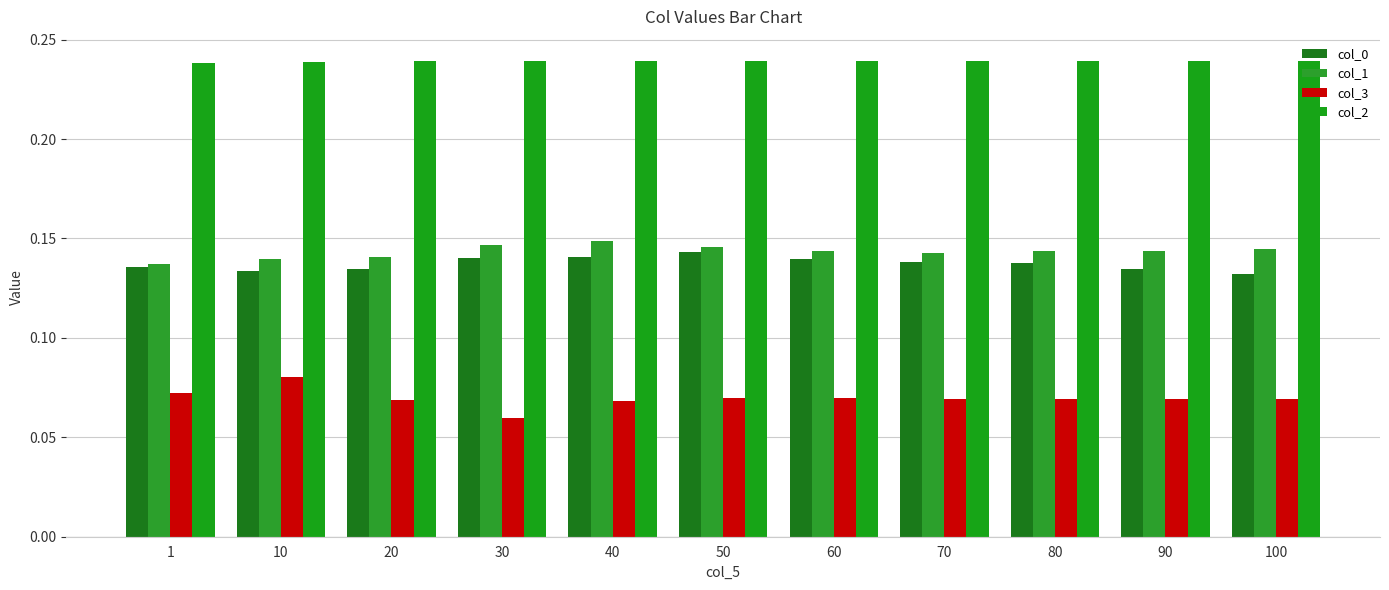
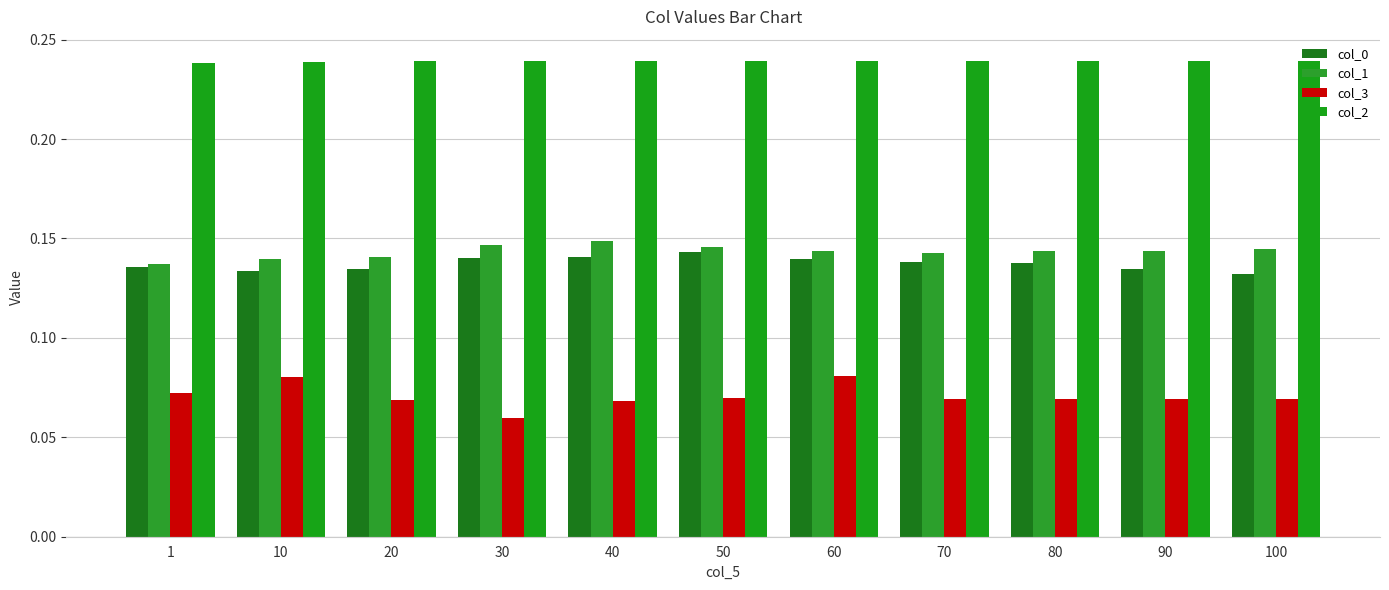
col_3, 60: 0.070 -> 0.081
